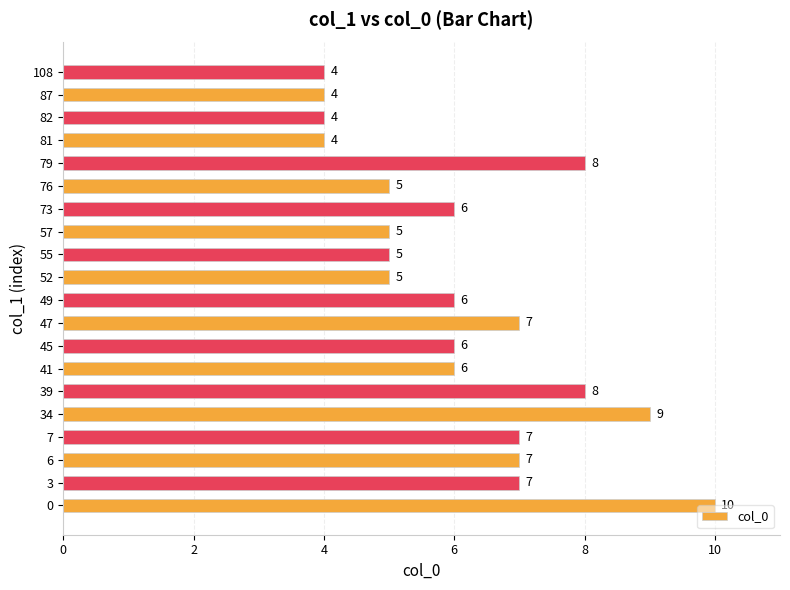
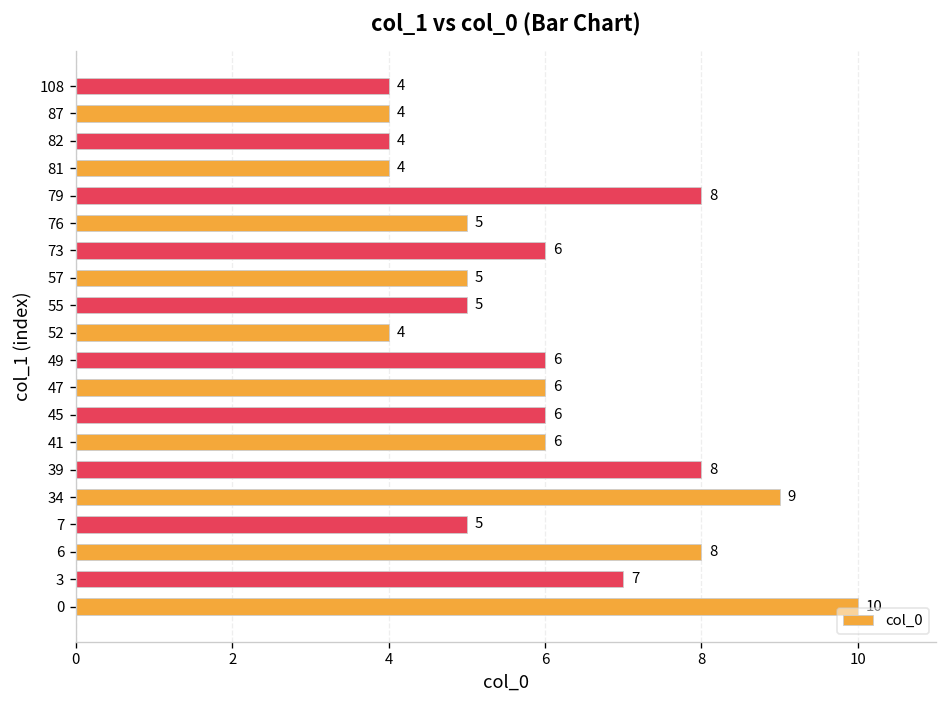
52: 5 -> 4
47: 7 -> 6
7: 7 -> 5
6: 7 -> 8
